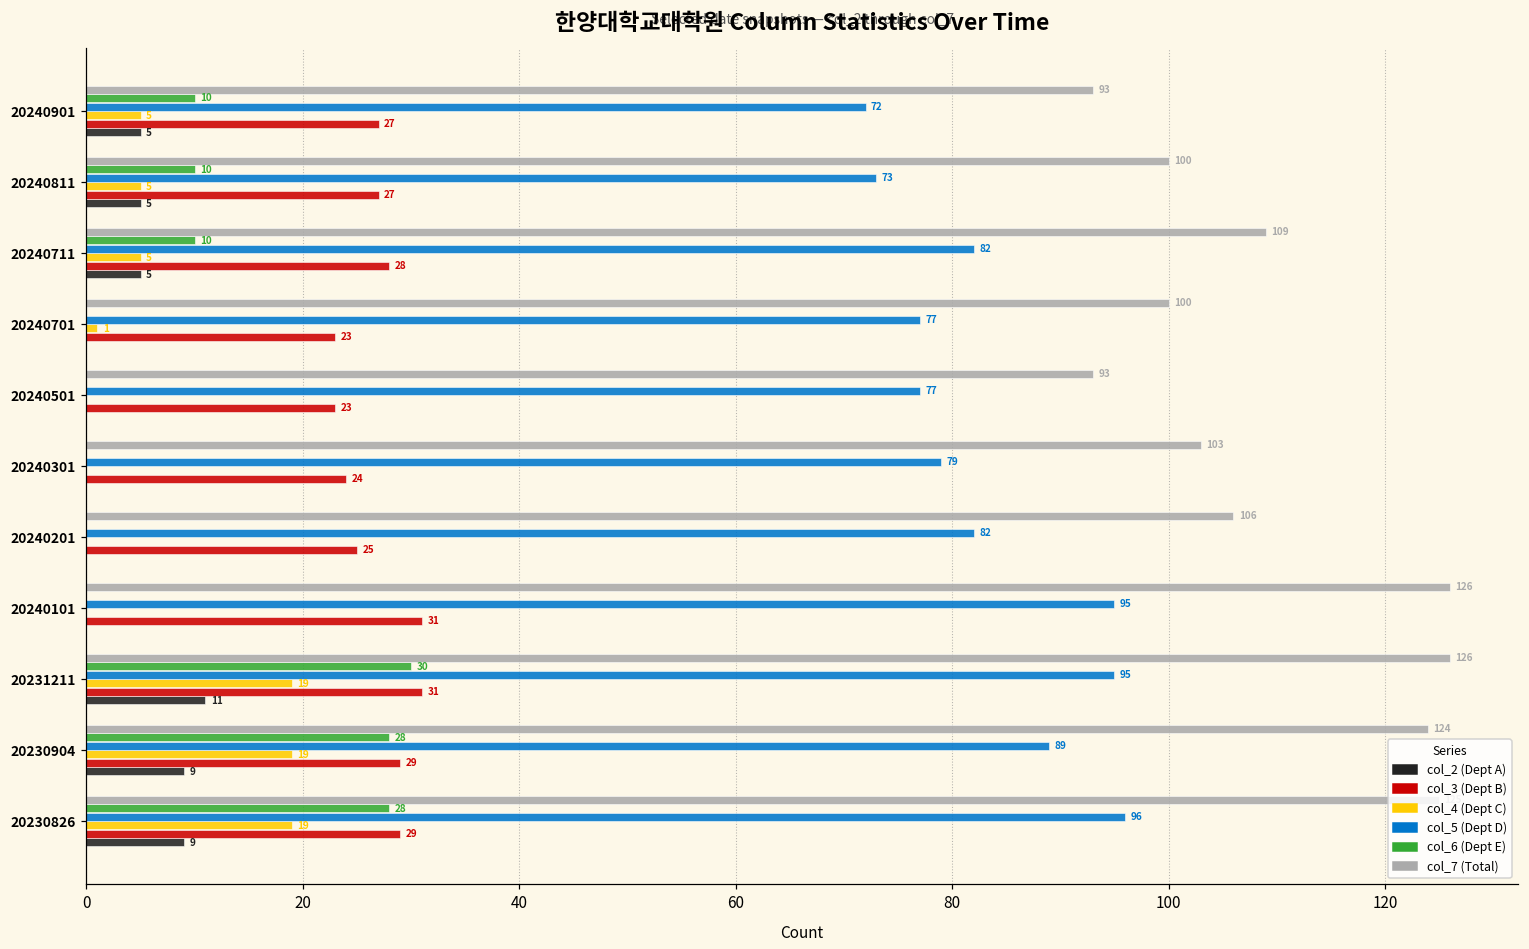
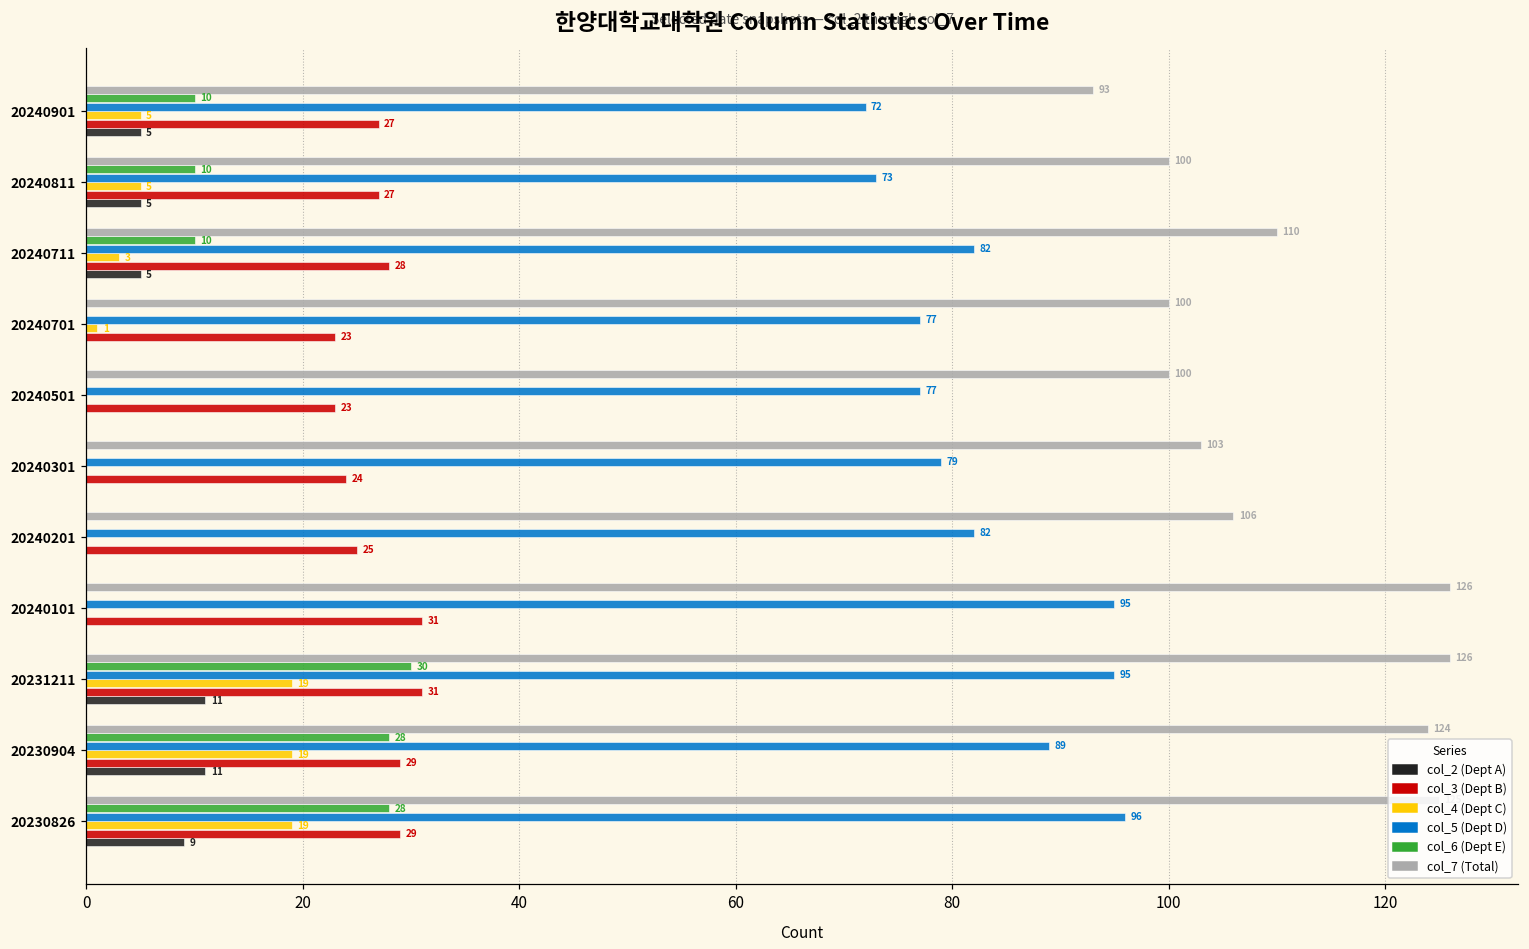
col_7 (Total), 20240711: 109 -> 110
col_4 (Dept C), 20240711: 5 -> 3
col_7 (Total), 20240501: 93 -> 100
col_2 (Dept A), 20230904: 9 -> 11
